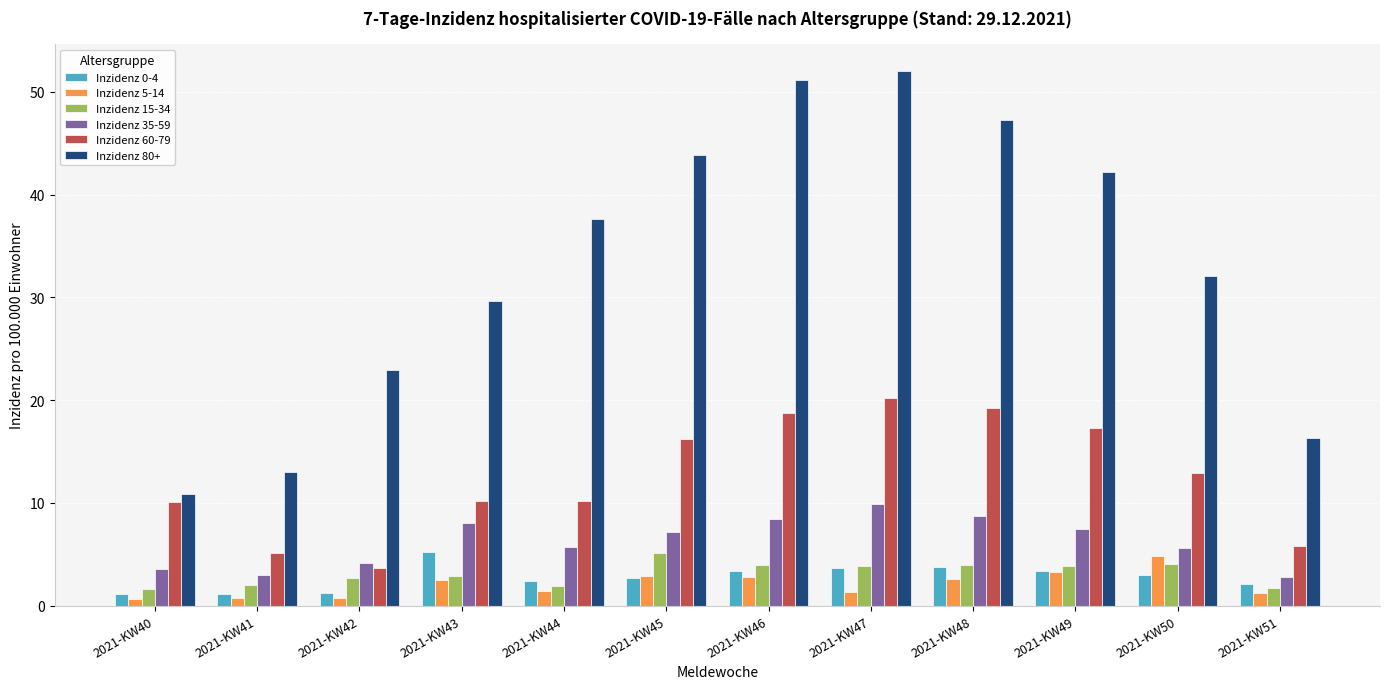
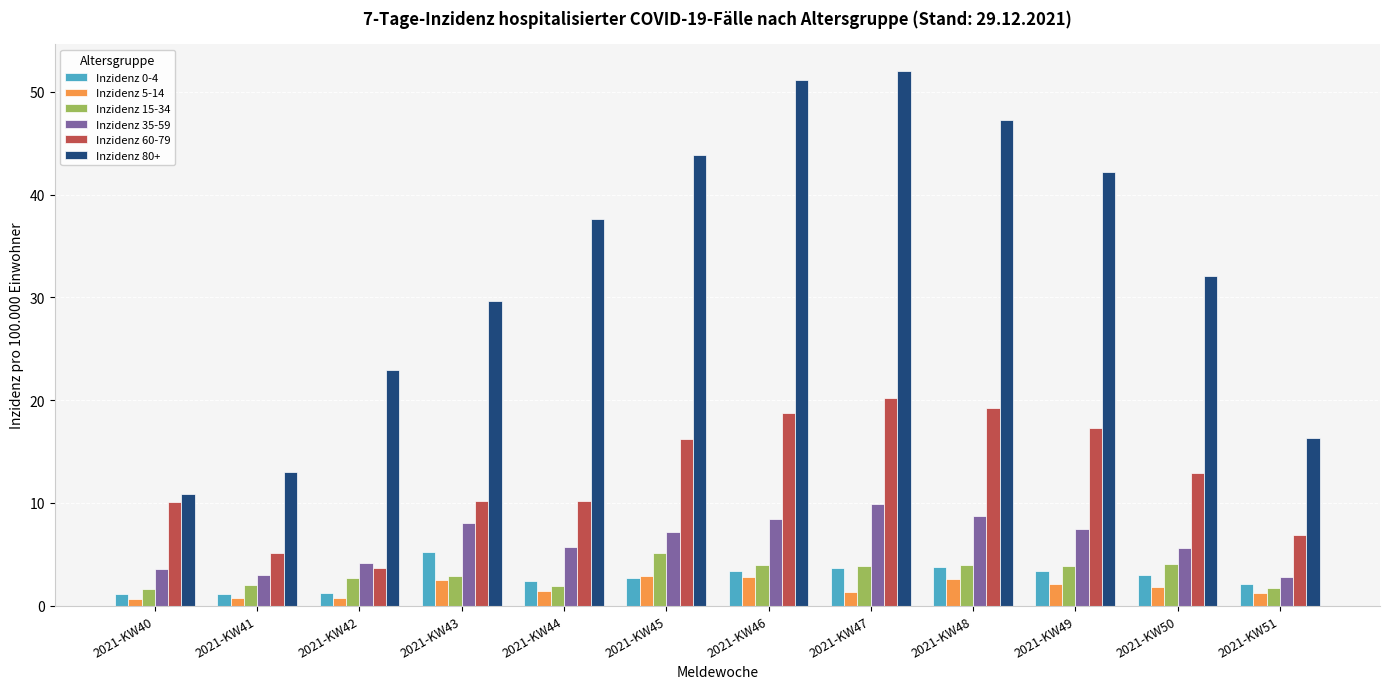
Inzidenz 5-14, 2021-KW49: 3.3 -> 2.1
Inzidenz 5-14, 2021-KW50: 4.8 -> 1.8
Inzidenz 60-79, 2021-KW51: 5.8 -> 6.9
